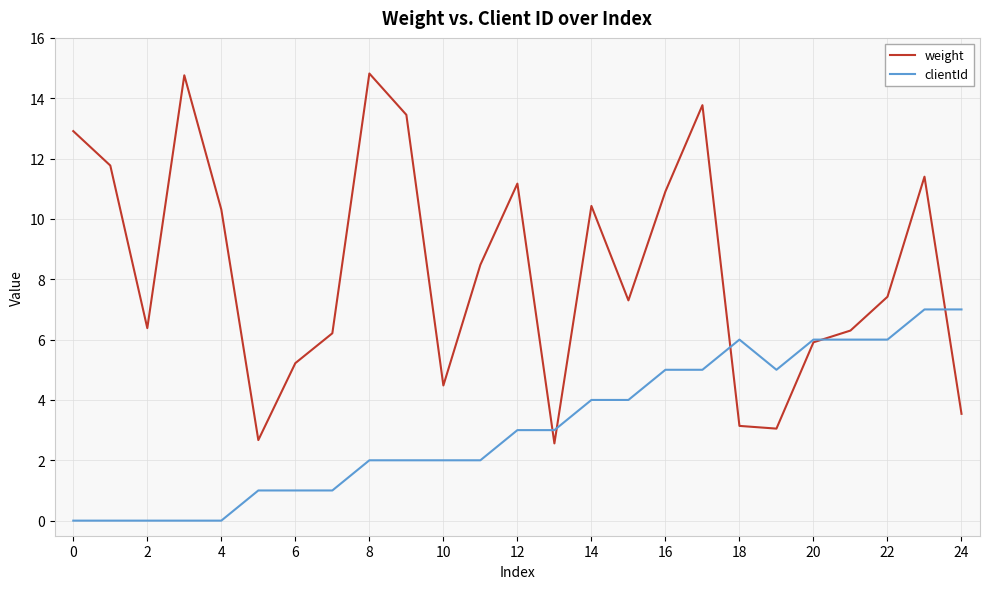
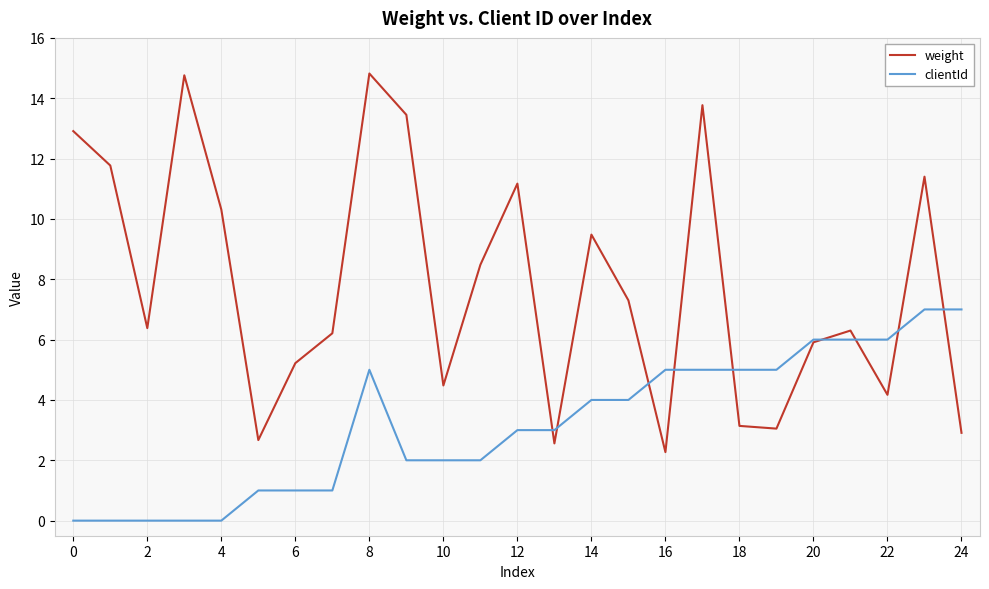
clientId, 8: 2 -> 5
weight, 14: 10.4 -> 9.5
weight, 16: 10.9 -> 2.3
clientId, 18: 6 -> 5
weight, 22: 7.4 -> 4.2
weight, 24: 3.5 -> 2.9
